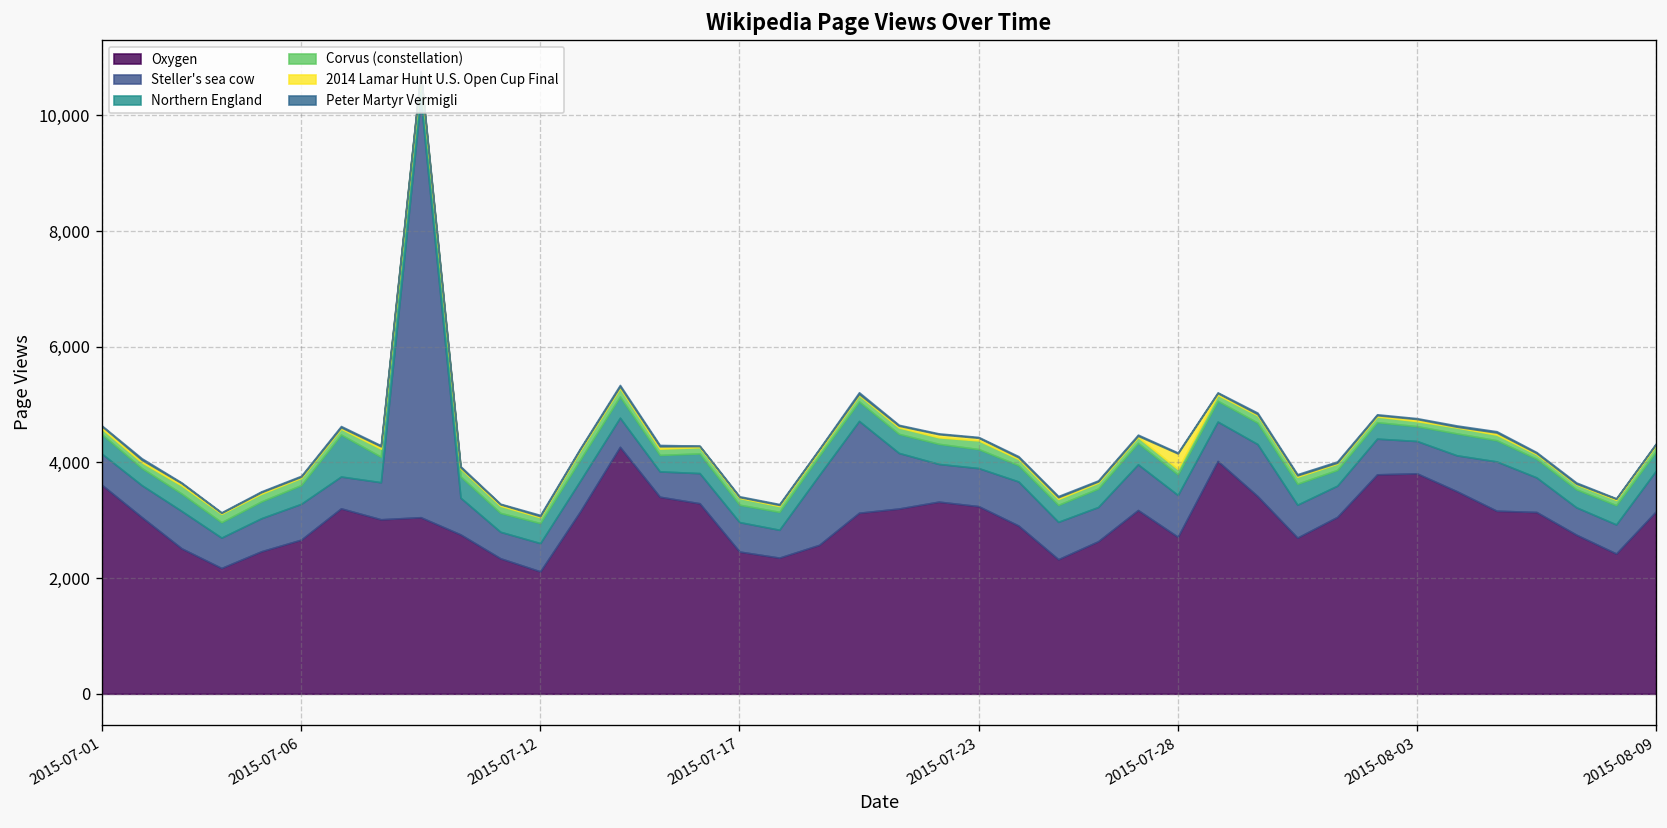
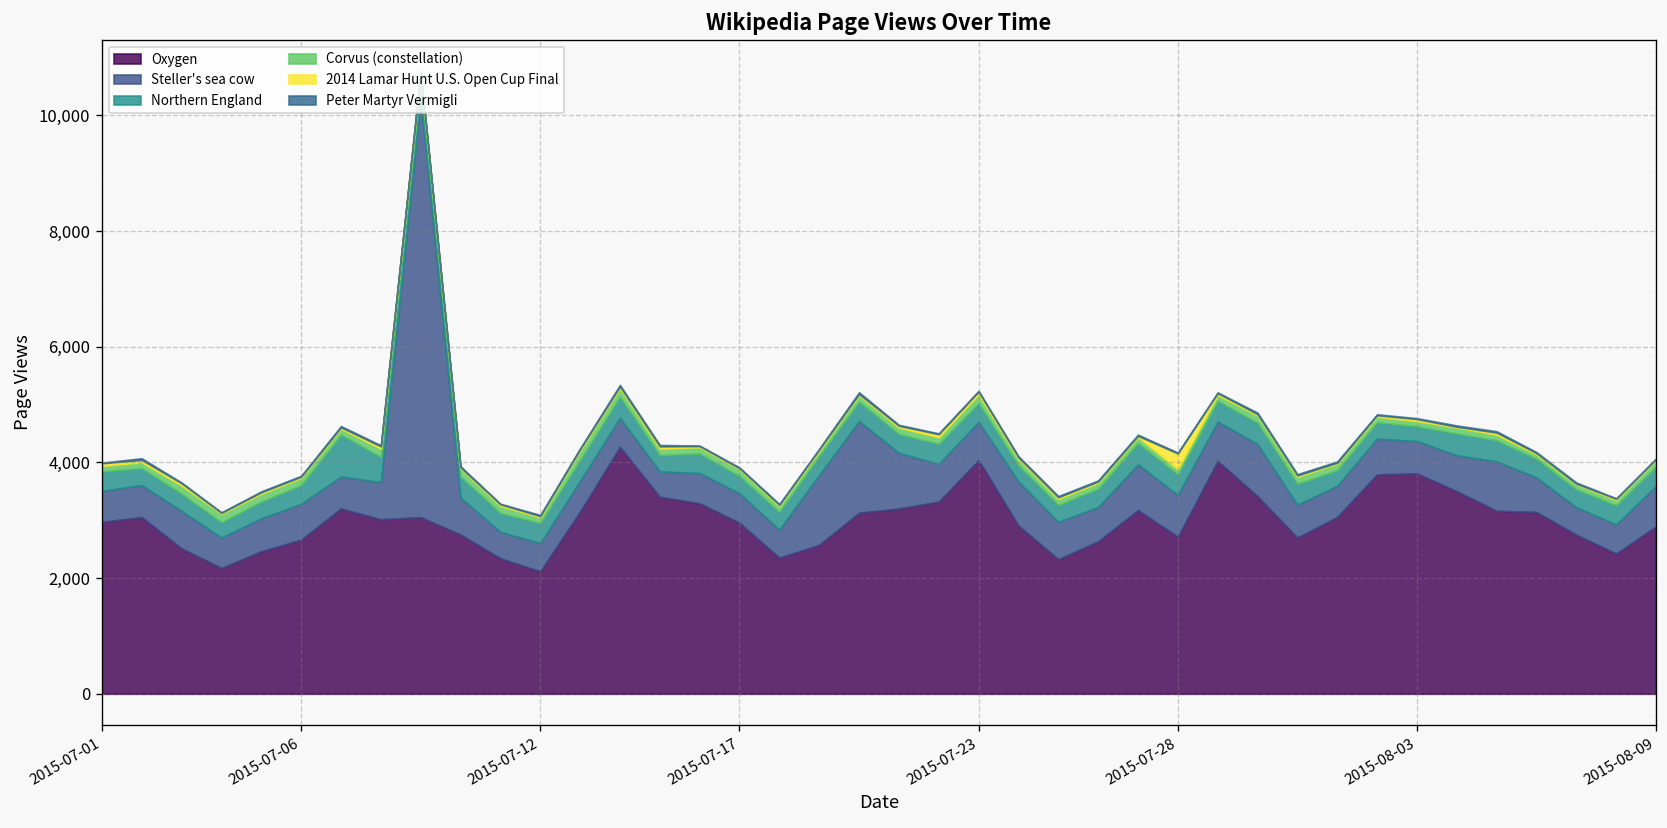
Oxygen, 2015-07-01: 3,600 -> 3,000
Oxygen, 2015-07-17: 2,500 -> 3,000
Oxygen, 2015-07-23: 3,200 -> 4,000
Oxygen, 2015-08-09: 3,200 -> 2,900
